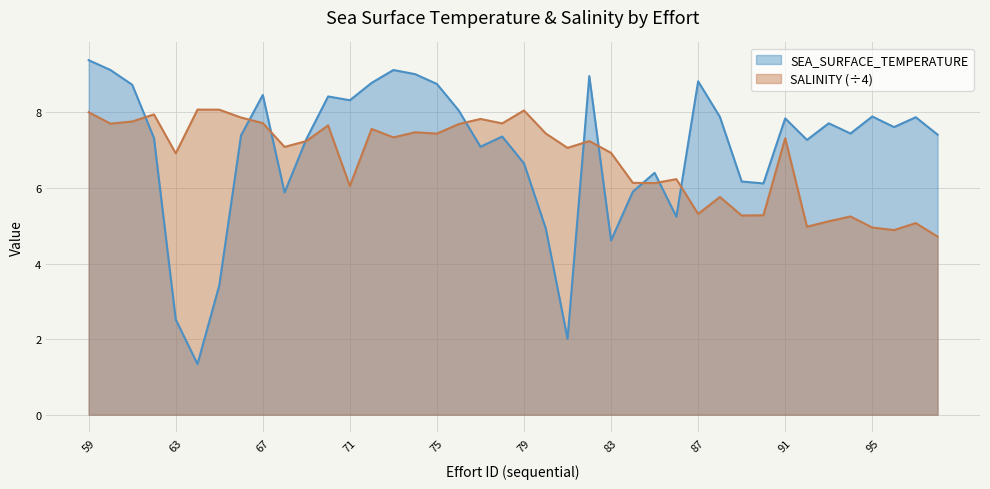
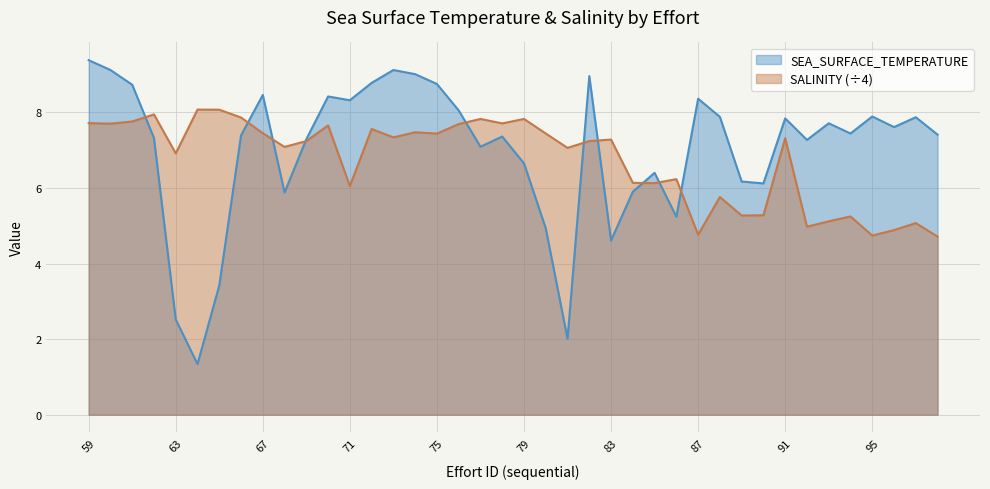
SALINITY (÷4), 59: 8.0 -> 7.7
SALINITY (÷4), 67: 7.7 -> 7.4
SALINITY (÷4), 79: 8.1 -> 7.8
SALINITY (÷4), 83: 6.9 -> 7.3
SEA_SURFACE_TEMPERATURE, 87: 8.8 -> 8.4
SALINITY (÷4), 87: 5.3 -> 4.8
SALINITY (÷4), 95: 5.0 -> 4.7
